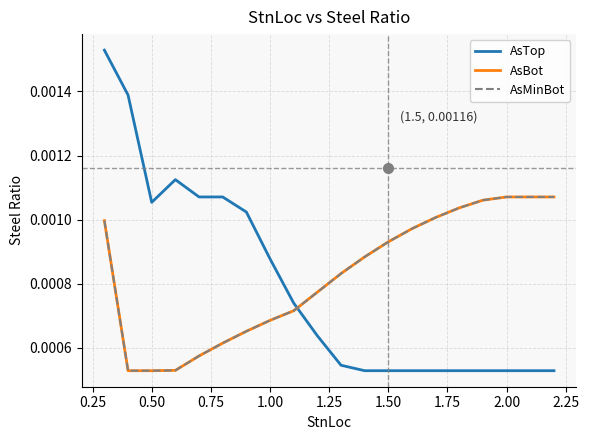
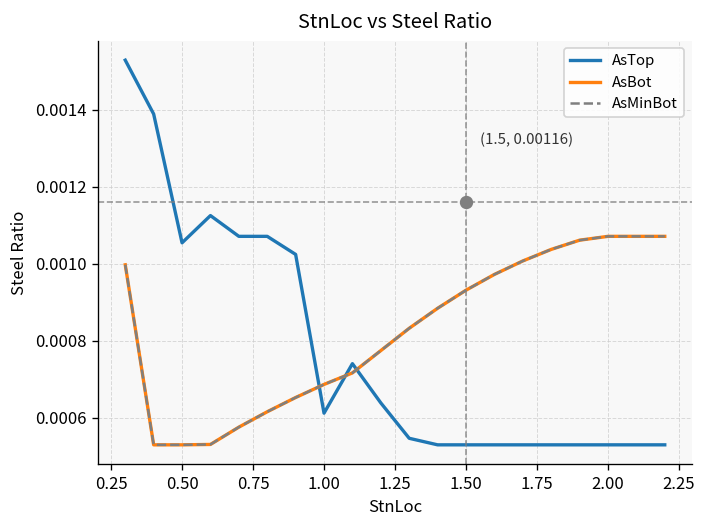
AsTop, 1.00: 0.00088 -> 0.00061
